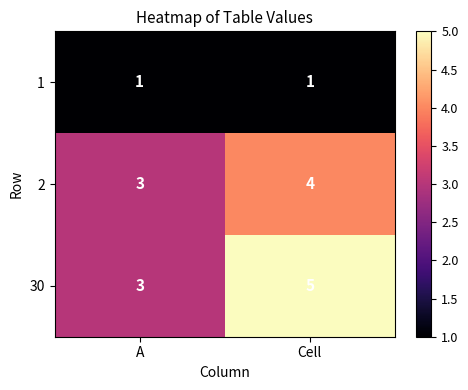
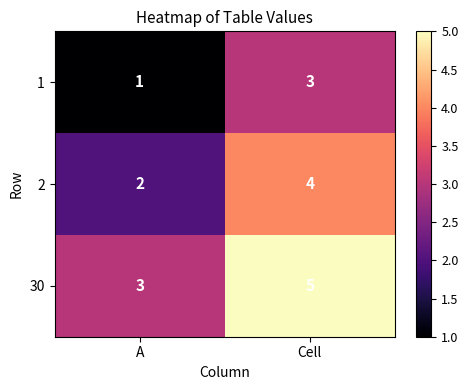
1, Cell: 1 -> 3
2, A: 3 -> 2
